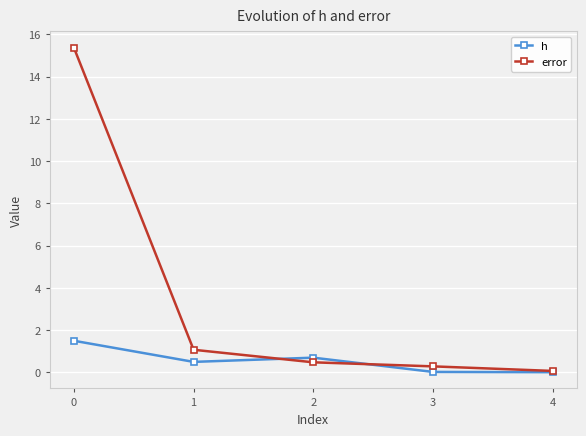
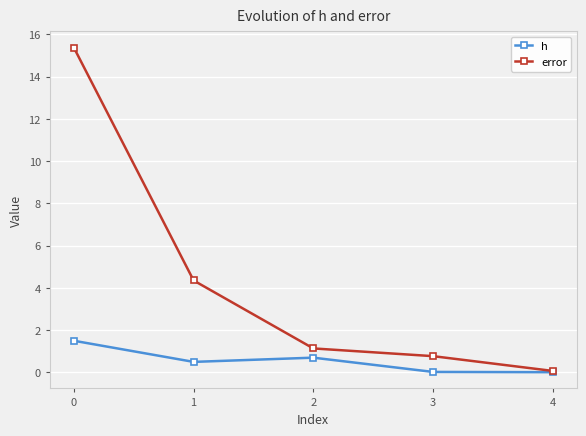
error, 1: 1.1 -> 4.4
error, 2: 0.5 -> 1.1
error, 3: 0.3 -> 0.8
